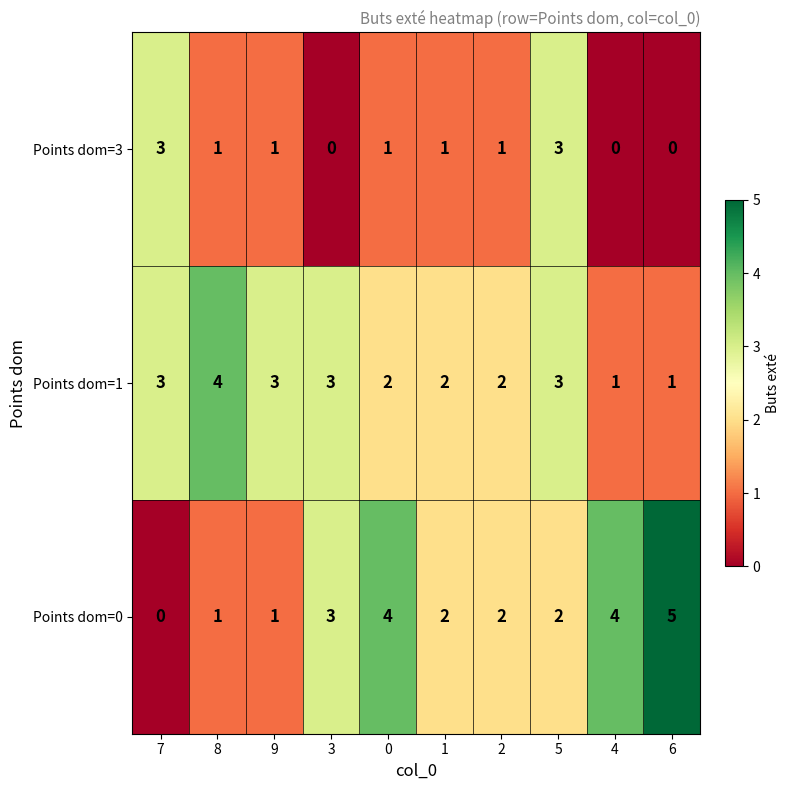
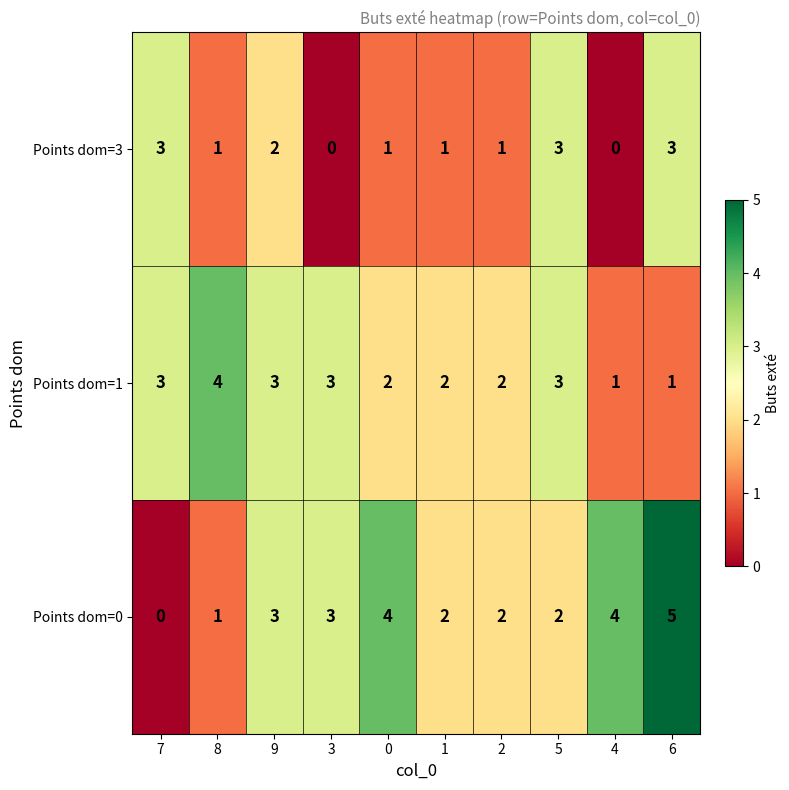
Points dom=3, 9: 1 -> 2
Points dom=3, 6: 0 -> 3
Points dom=0, 9: 1 -> 3
